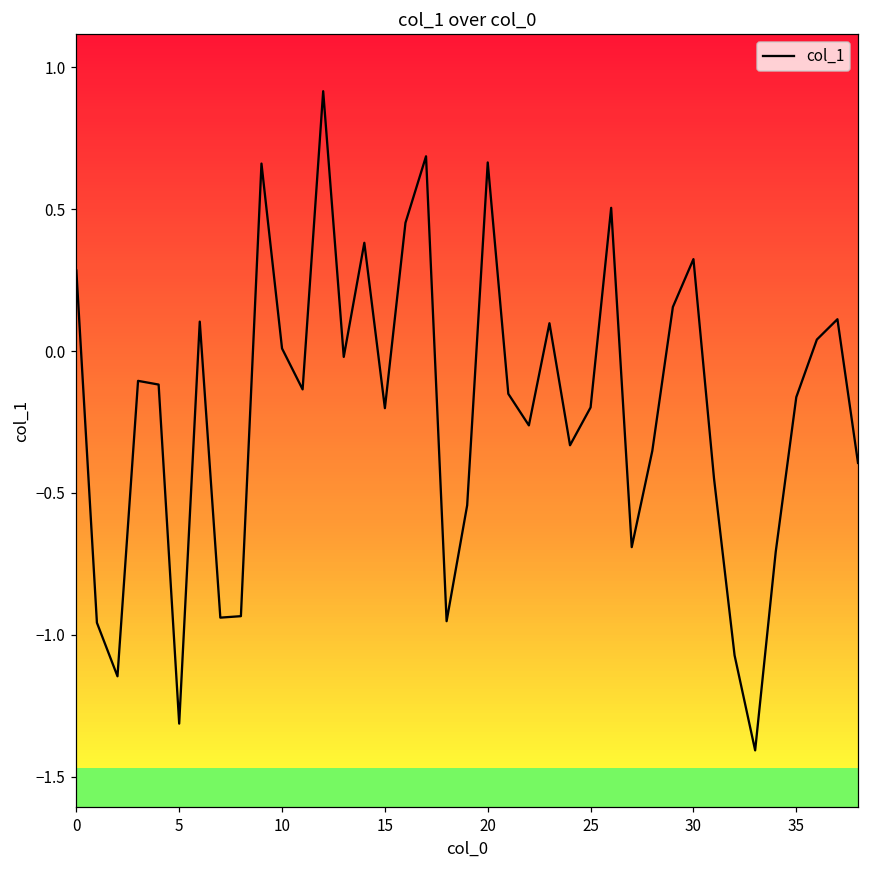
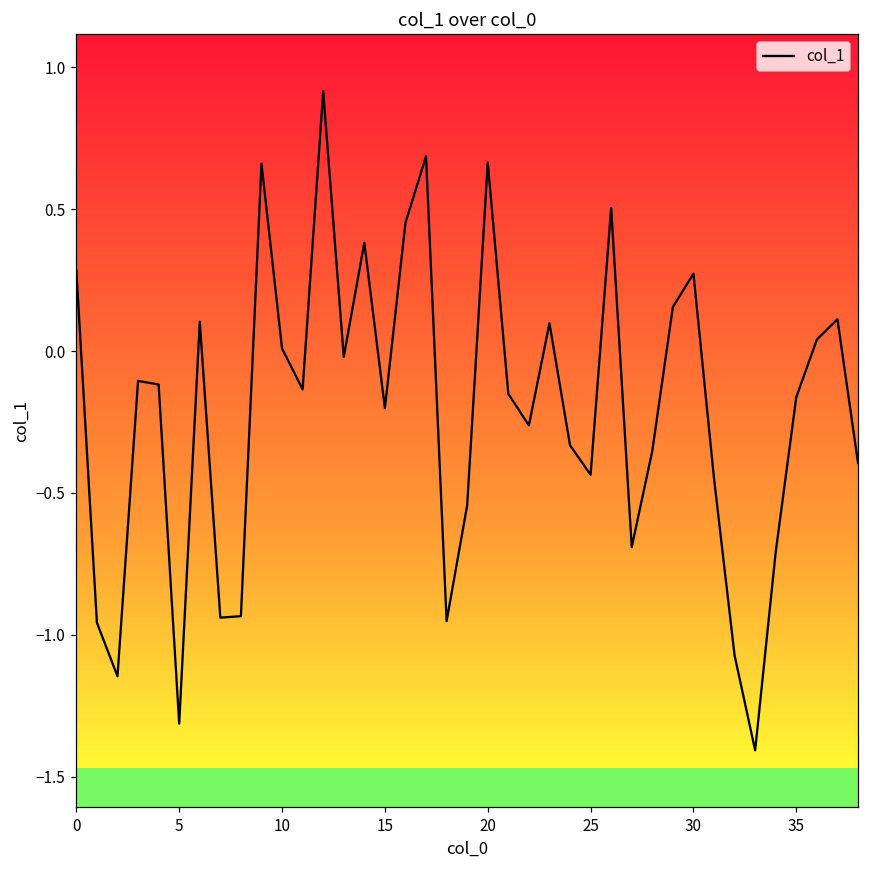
25: -0.20 -> -0.44
30: 0.32 -> 0.27
